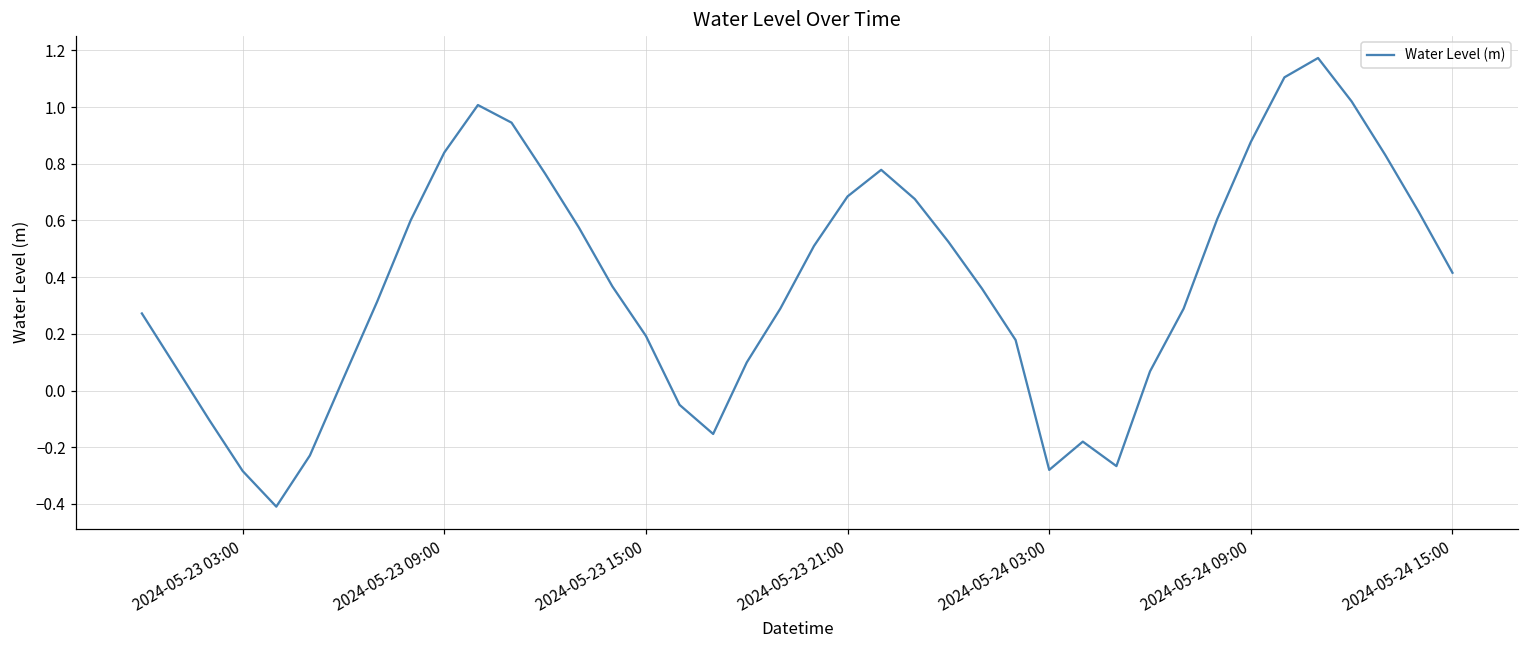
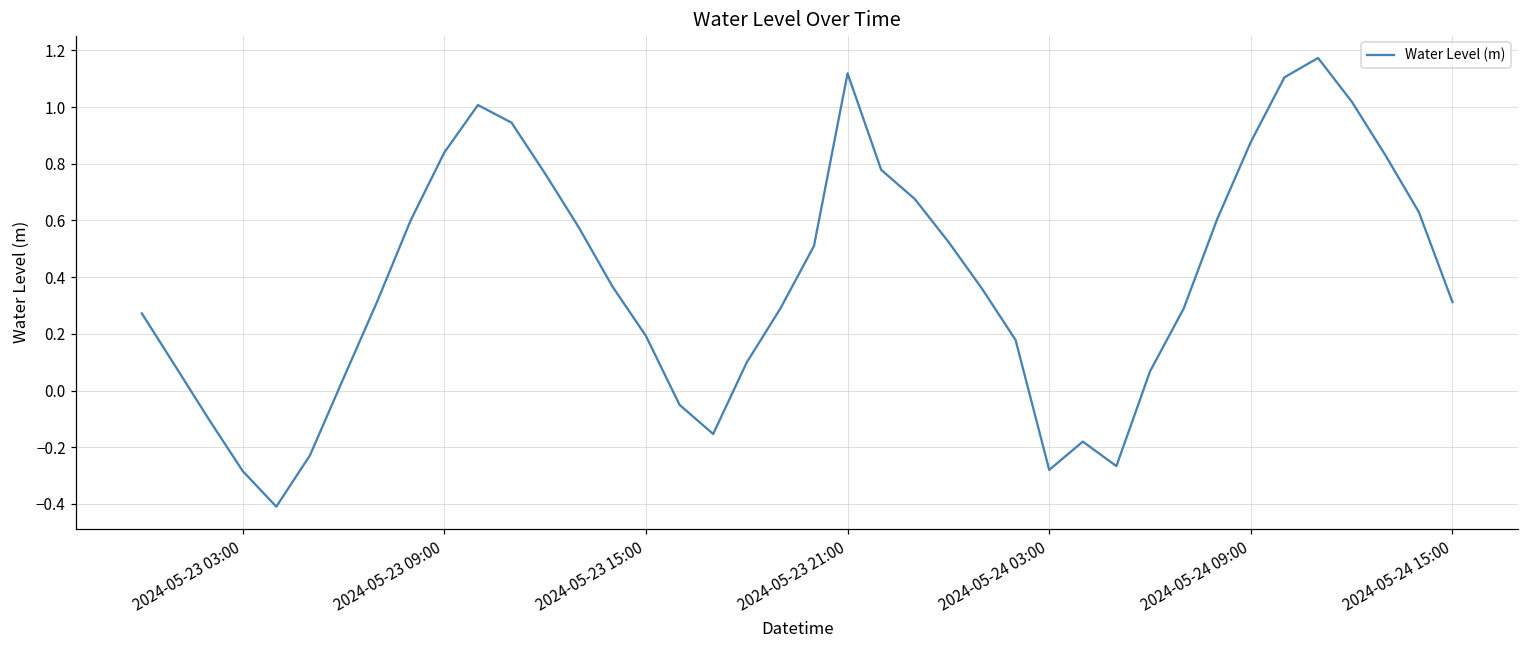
2024-05-23 21:00: 0.68 -> 1.12
2024-05-24 15:00: 0.42 -> 0.31
